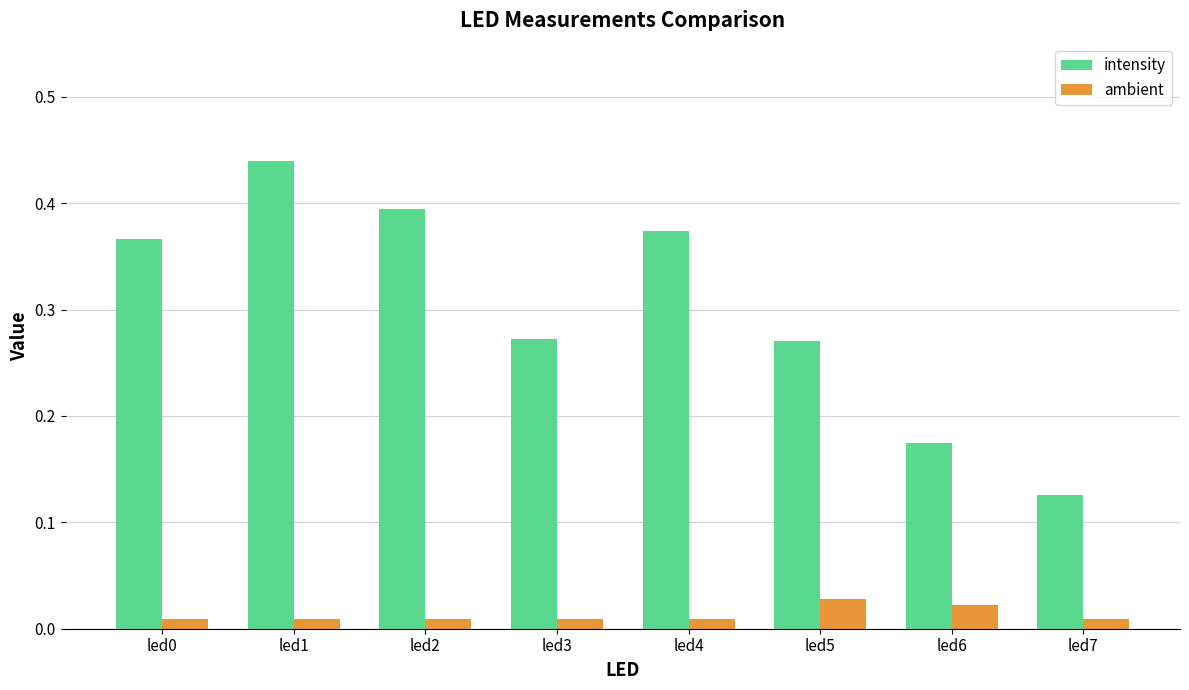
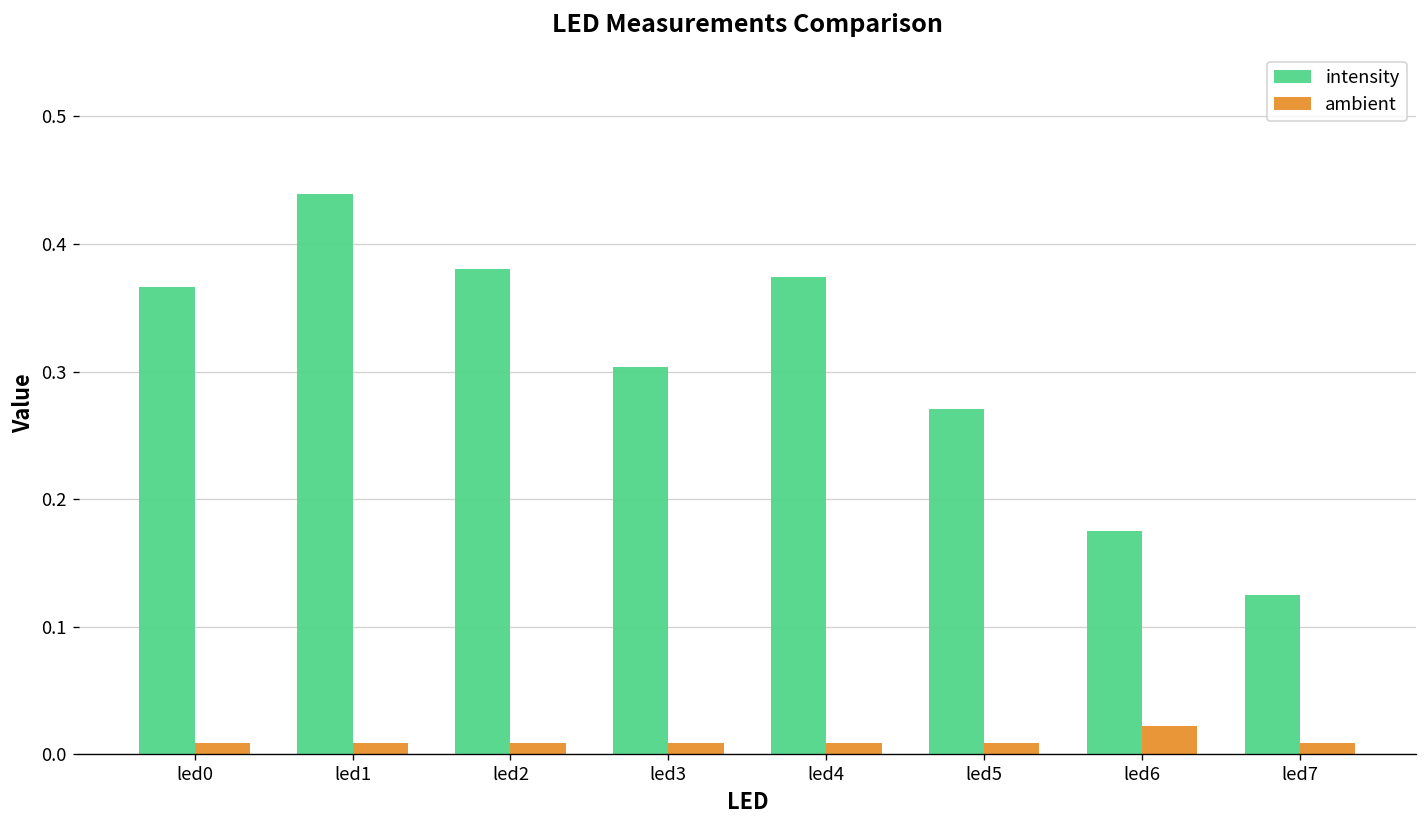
intensity, led2: 0.394 -> 0.380
intensity, led3: 0.272 -> 0.303
ambient, led5: 0.028 -> 0.009
